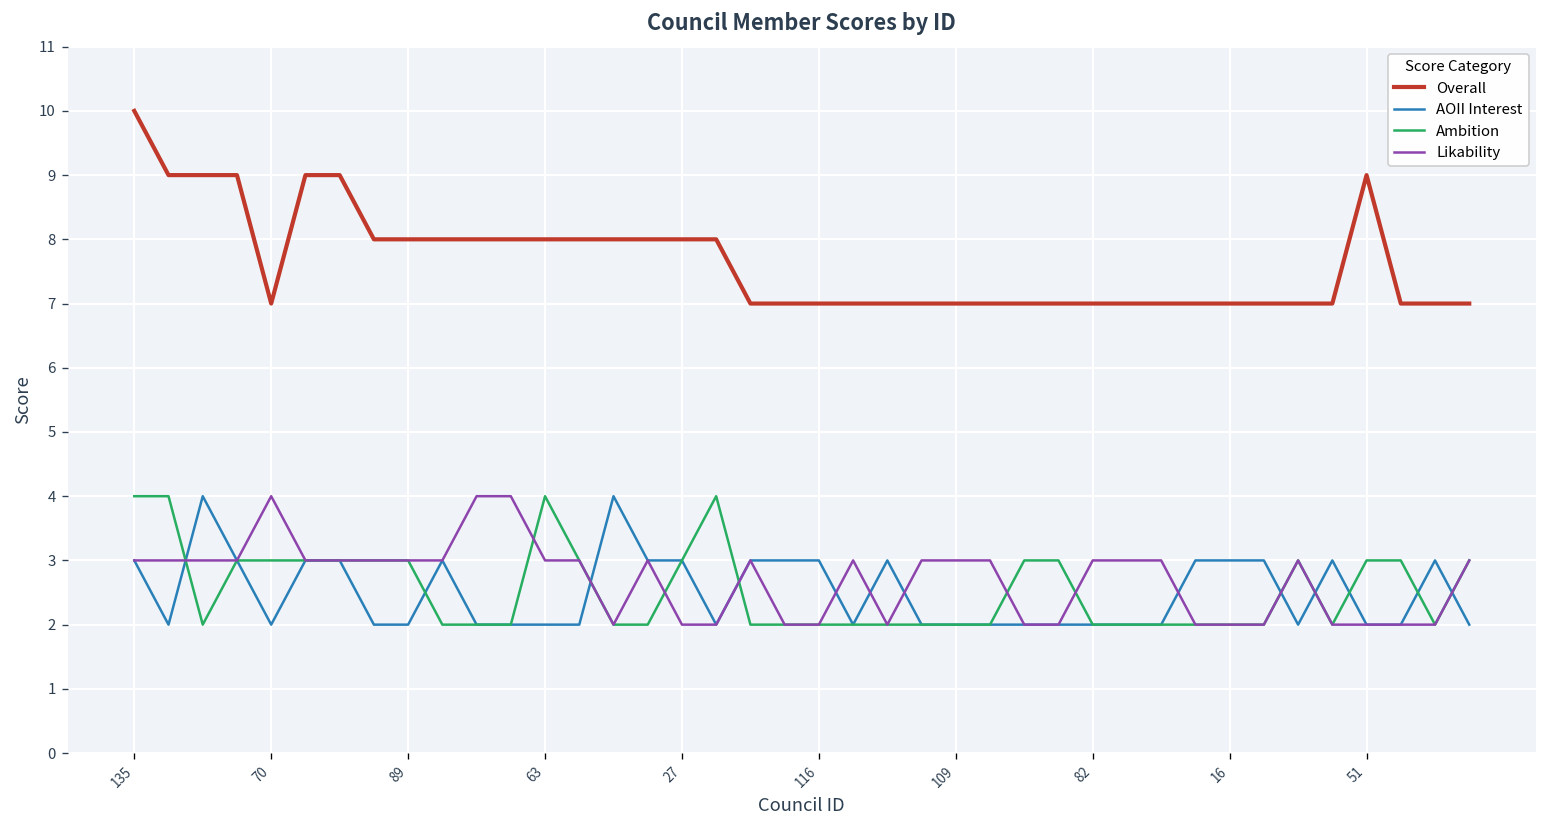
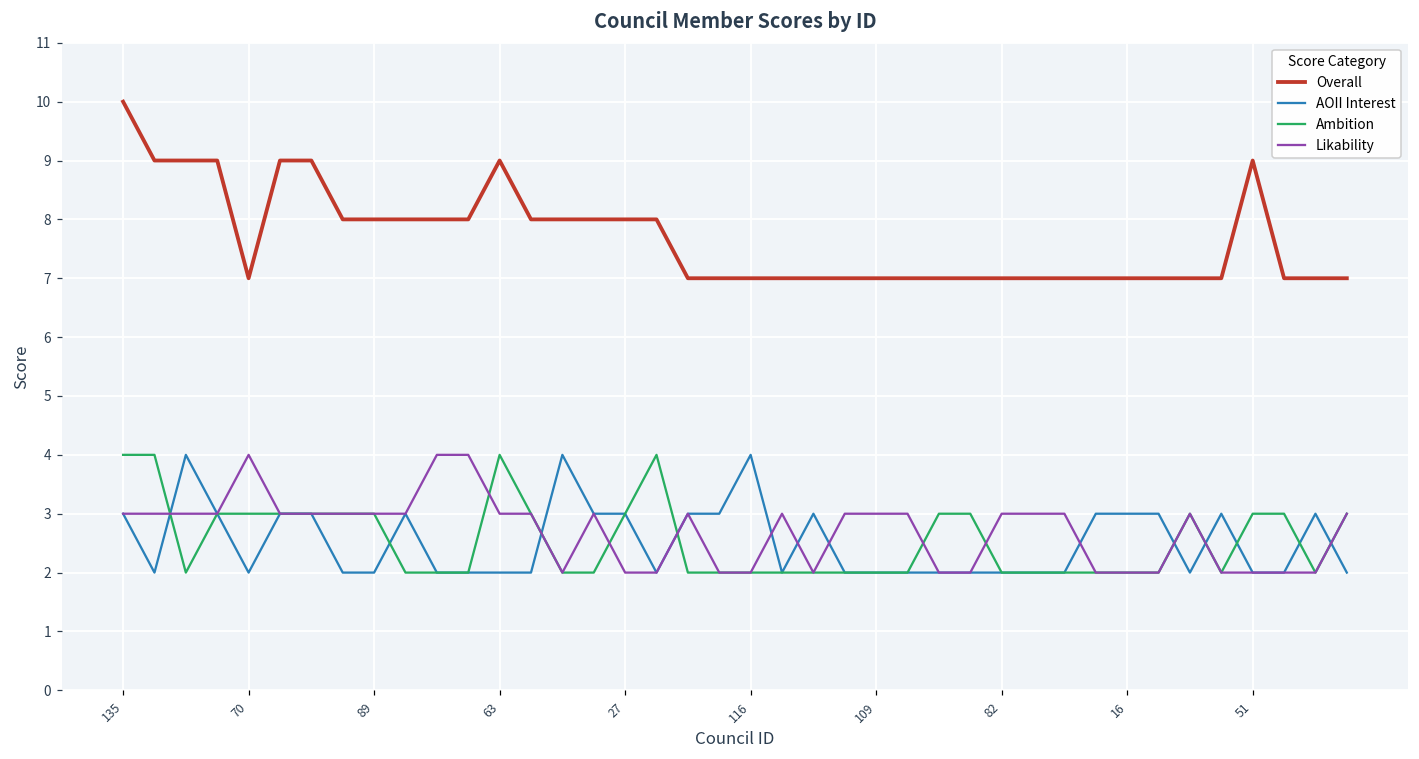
Overall, 63: 8 -> 9
AOII Interest, 116: 3 -> 4
